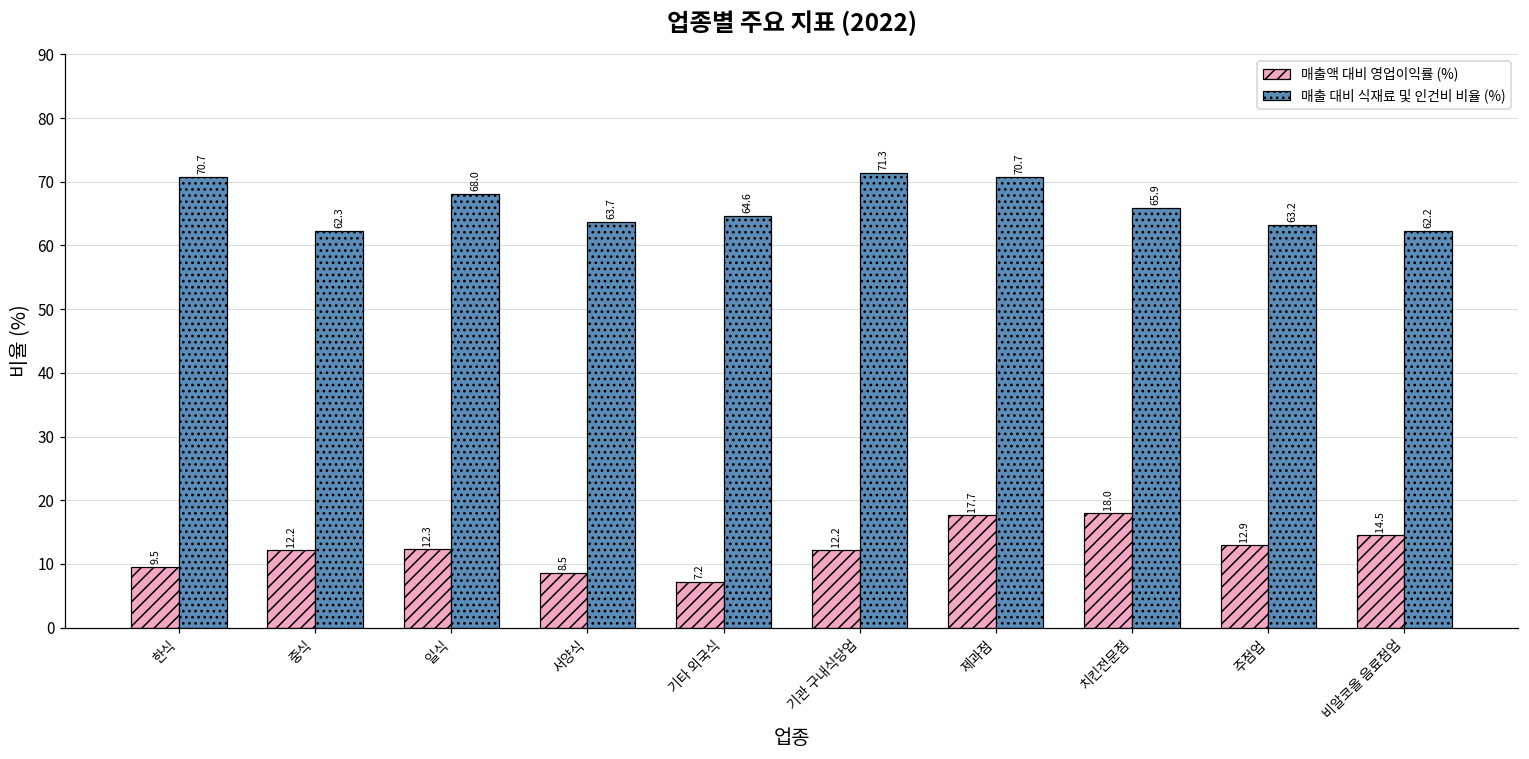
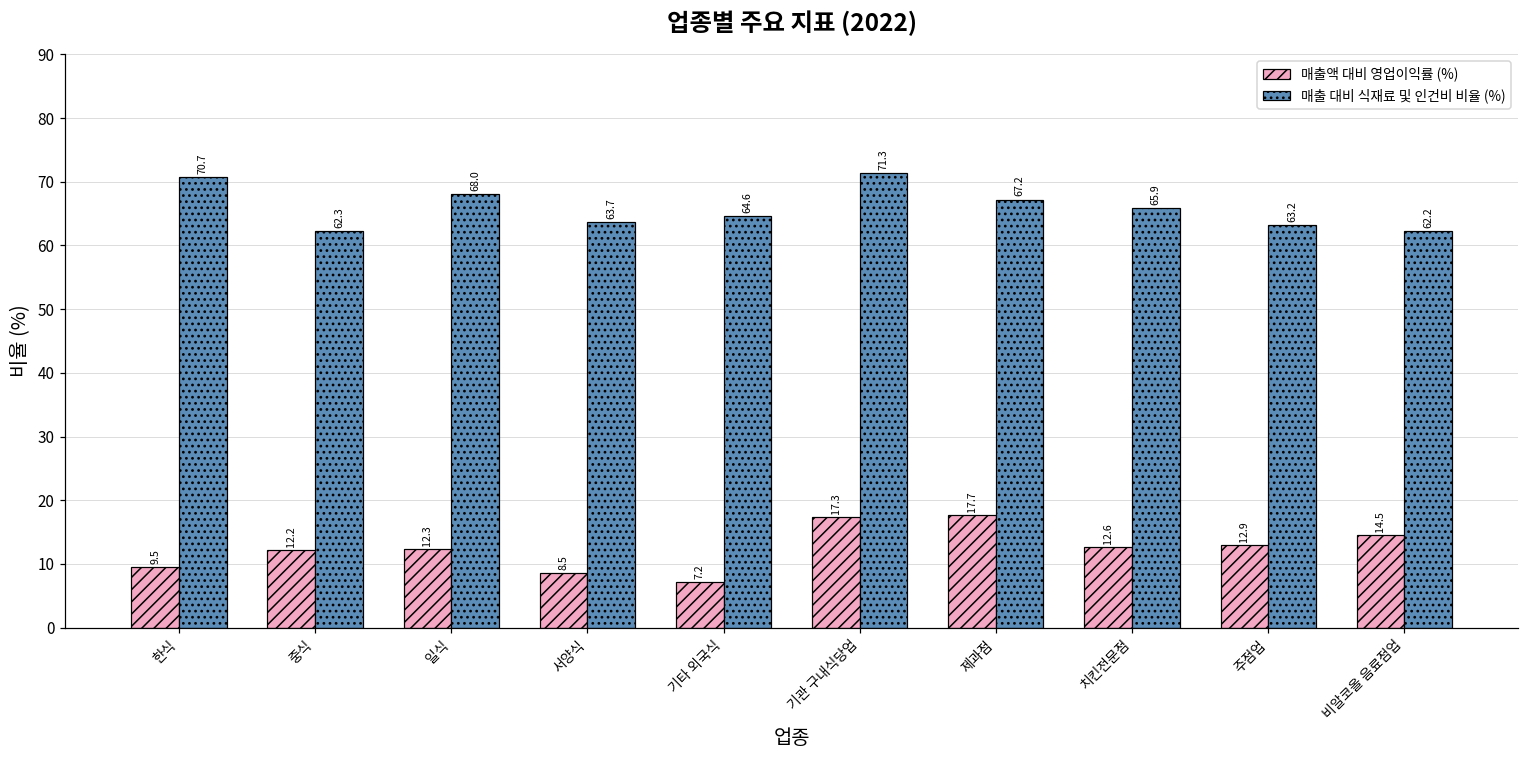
매출액 대비 영업이익률 (%), 기관 구내식당업: 12.2 -> 17.3
매출 대비 식재료 및 인건비 비율 (%), 제과점: 70.7 -> 67.2
매출액 대비 영업이익률 (%), 치킨전문점: 18.0 -> 12.6
